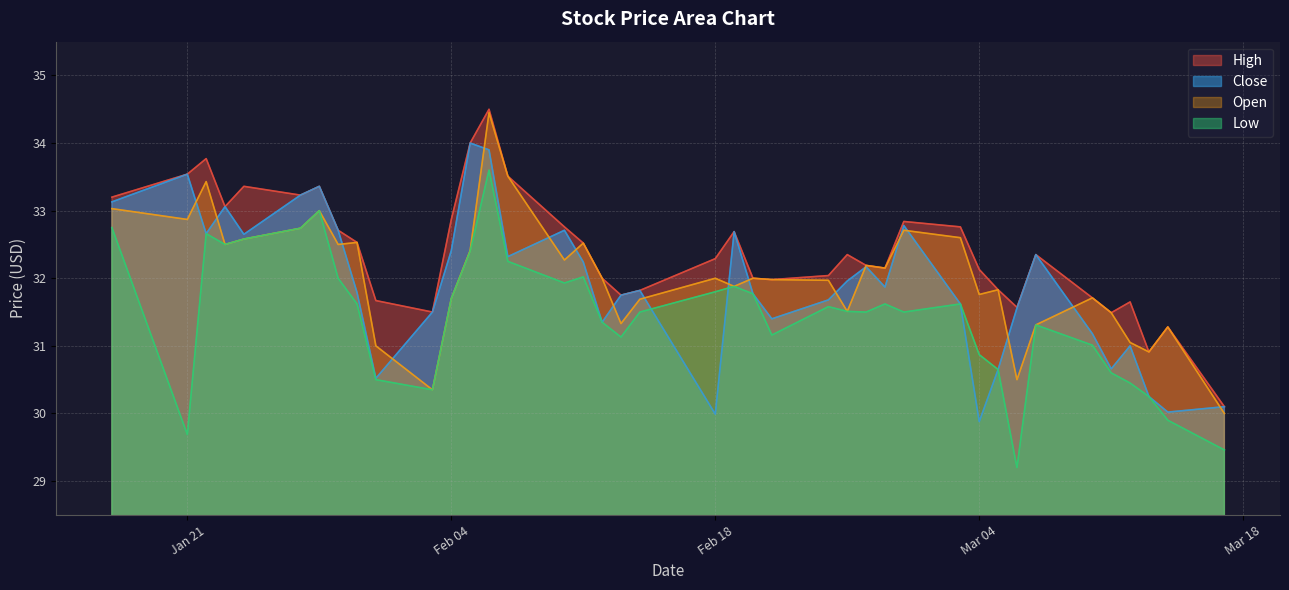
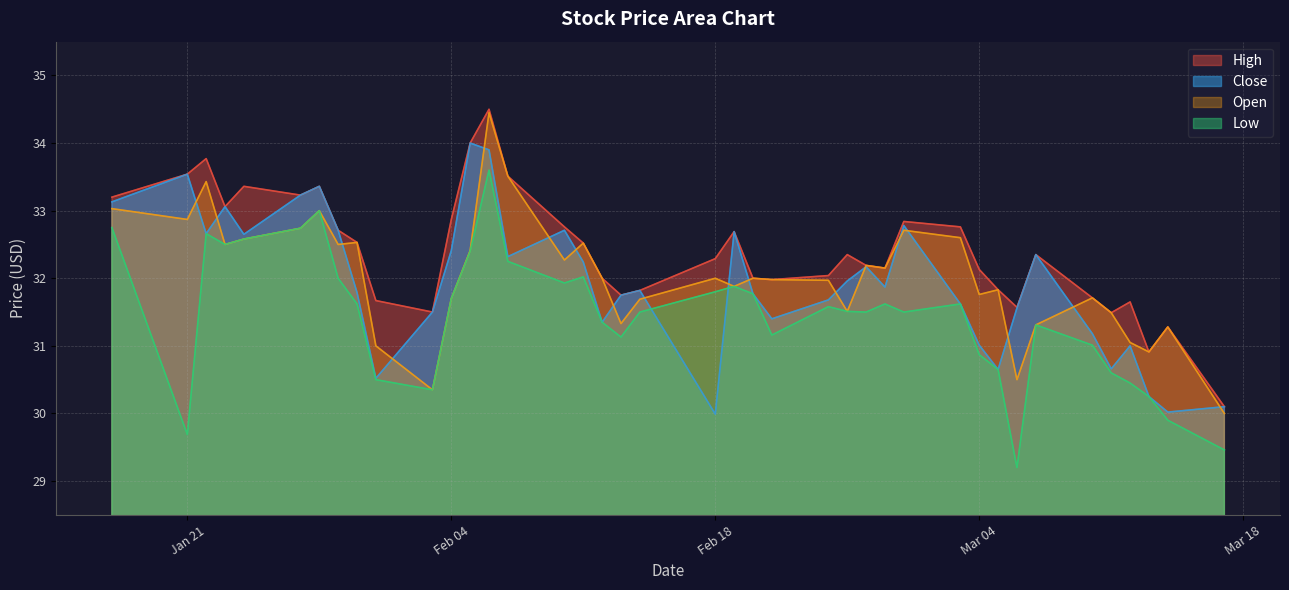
Close, Mar 04: 29.9 -> 31.0
